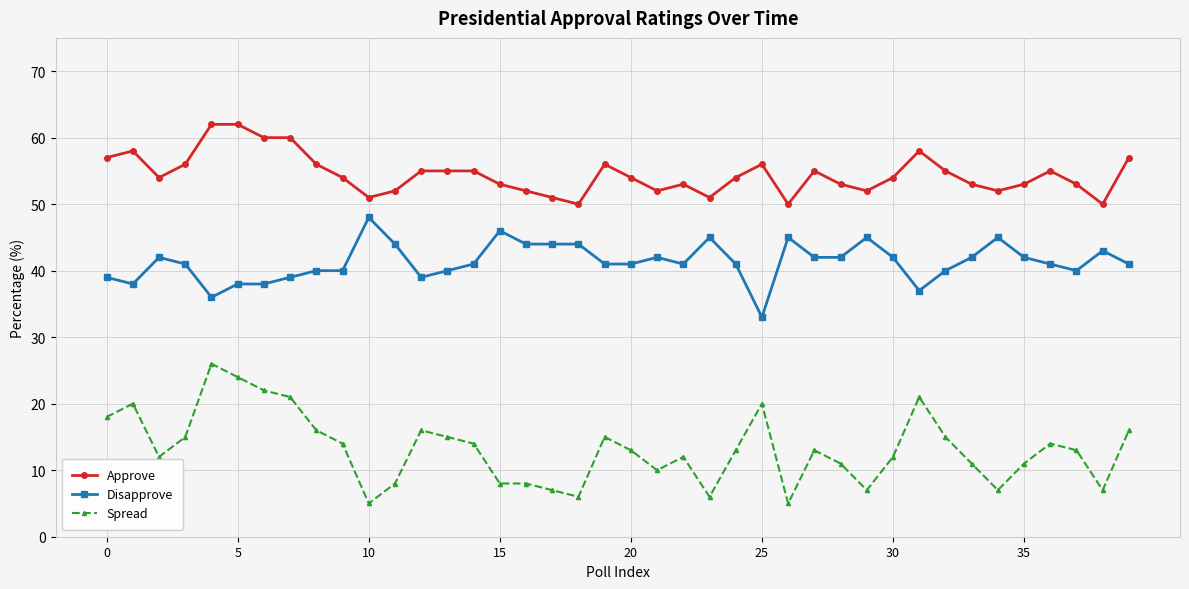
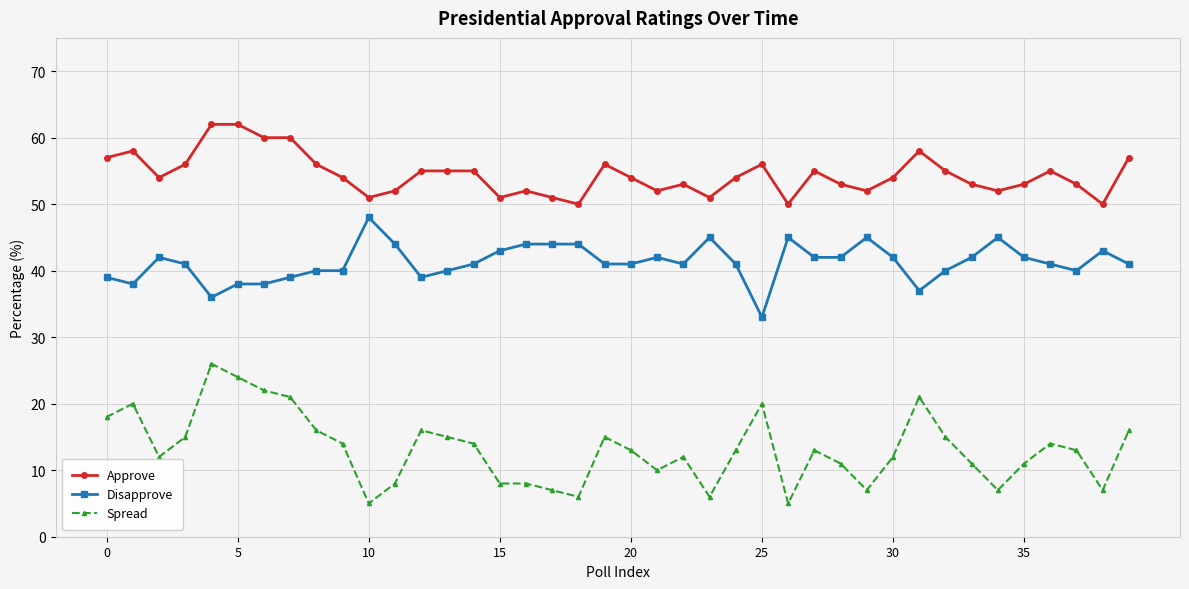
Approve, 15: 53 -> 51
Disapprove, 15: 46 -> 43
